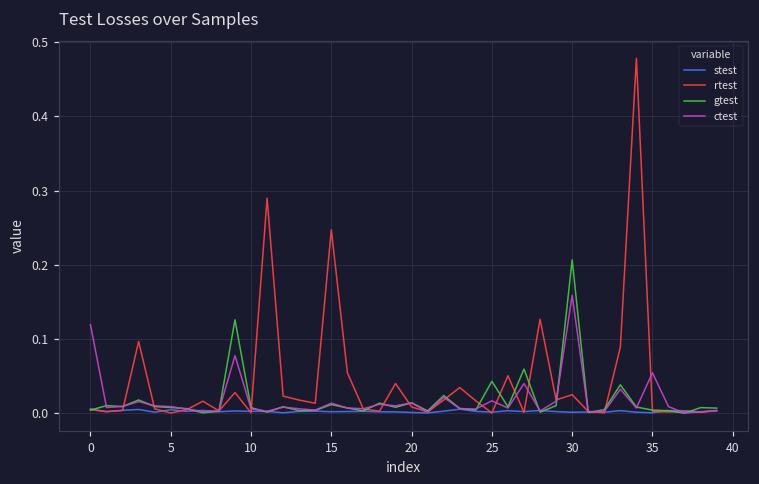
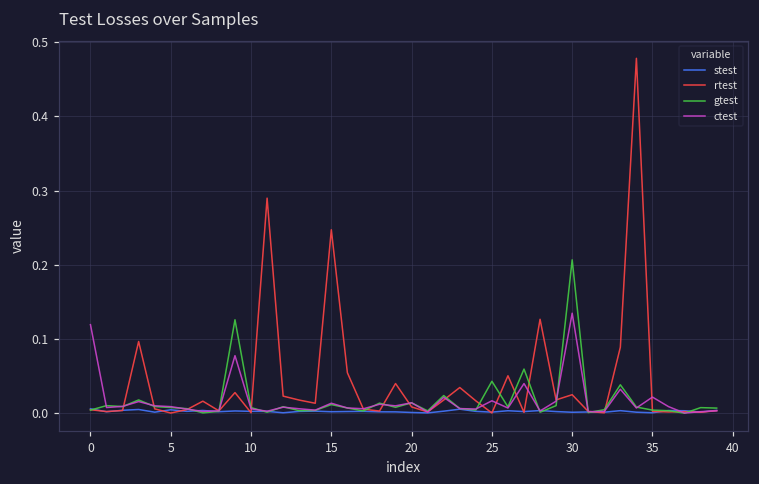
ctest, 30: 0.16 -> 0.13
ctest, 35: 0.05 -> 0.02
